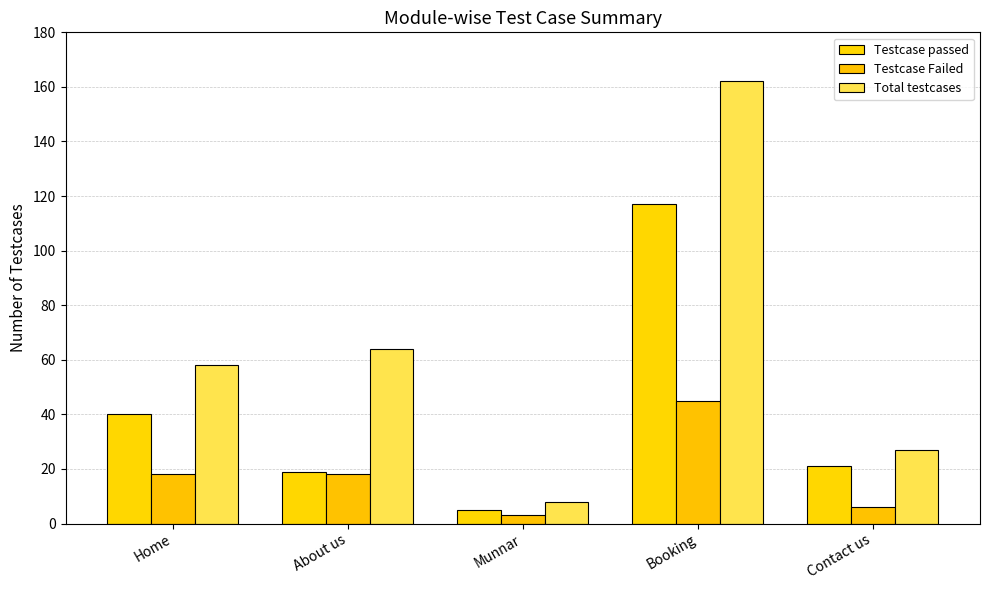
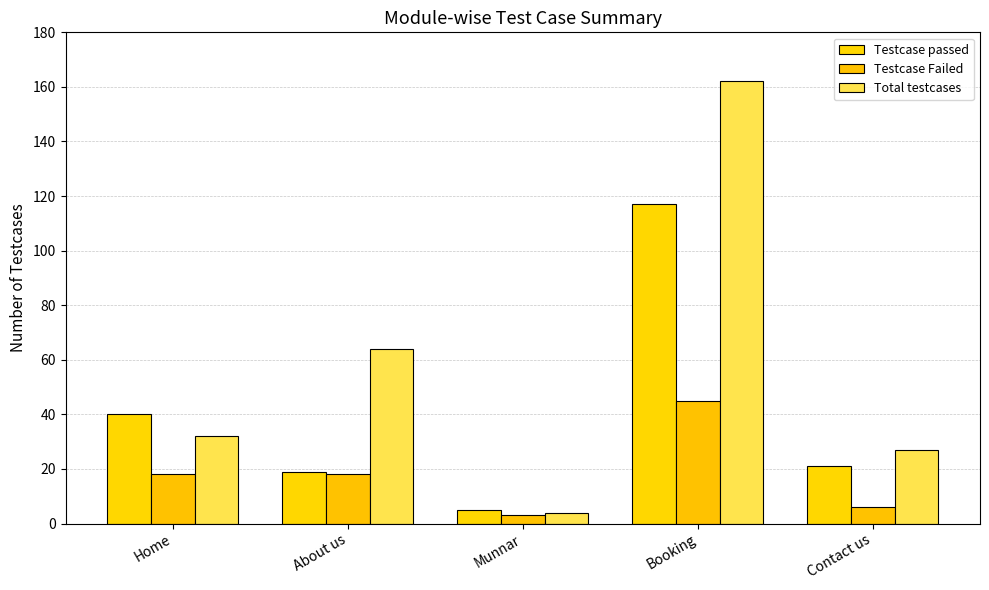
Total testcases, Home: 58 -> 32
Total testcases, Munnar: 8 -> 4
